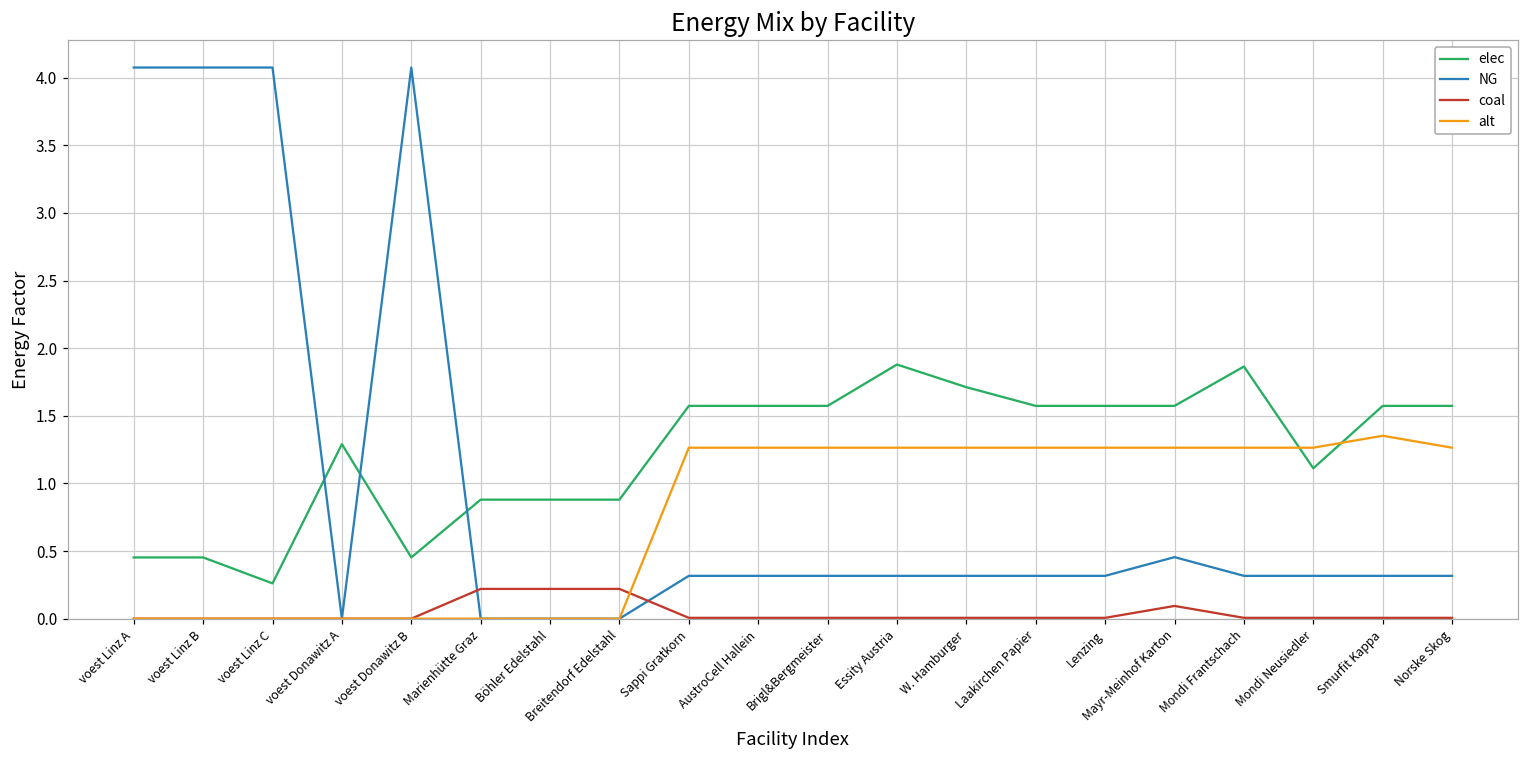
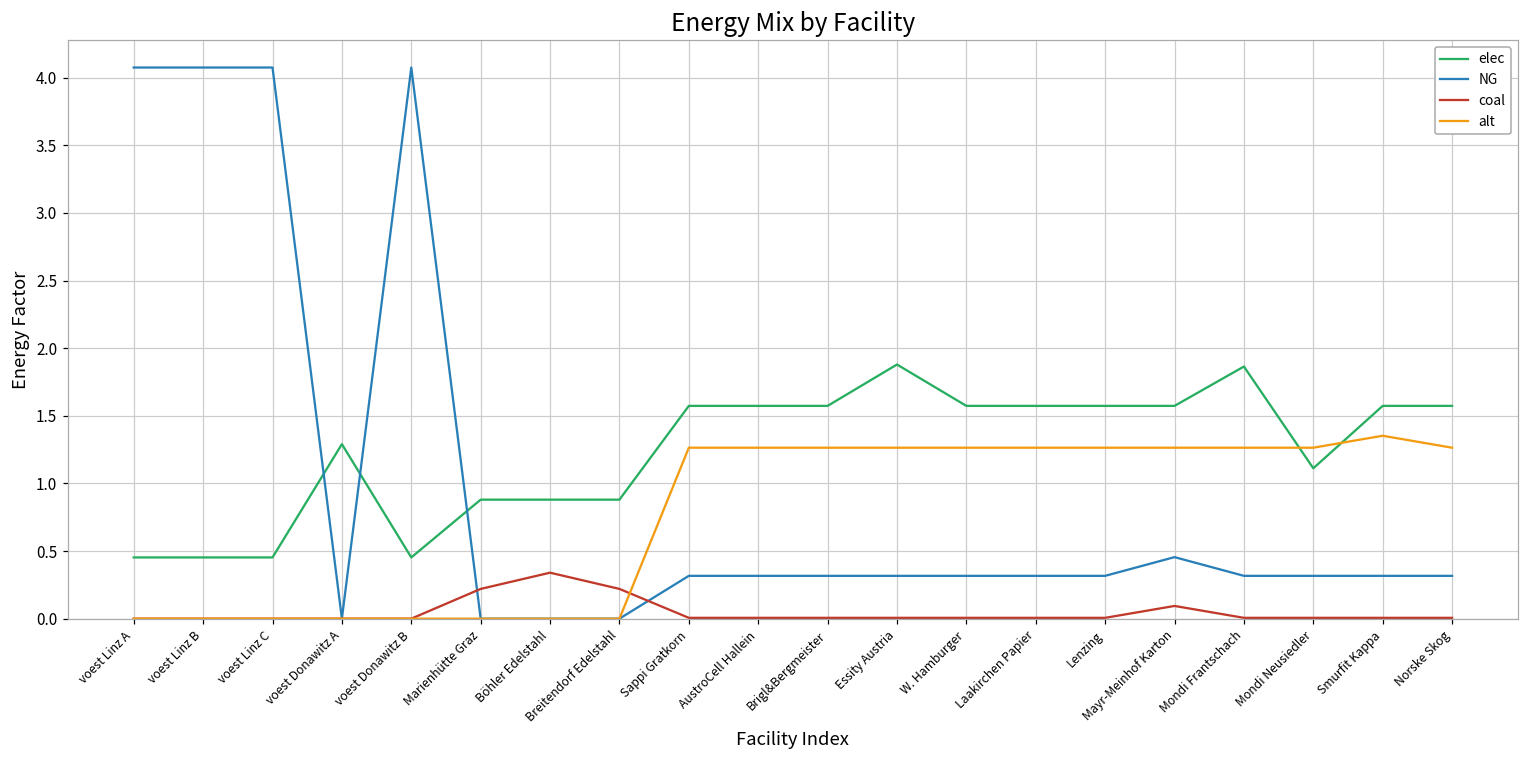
elec, voest Linz C: 0.26 -> 0.45
coal, Böhler Edelstahl: 0.22 -> 0.34
elec, W. Hamburger: 1.71 -> 1.57
